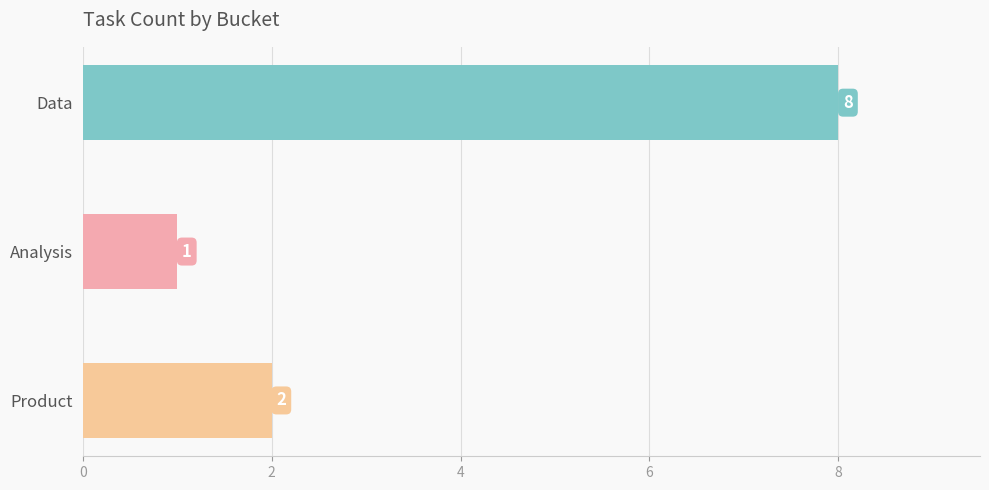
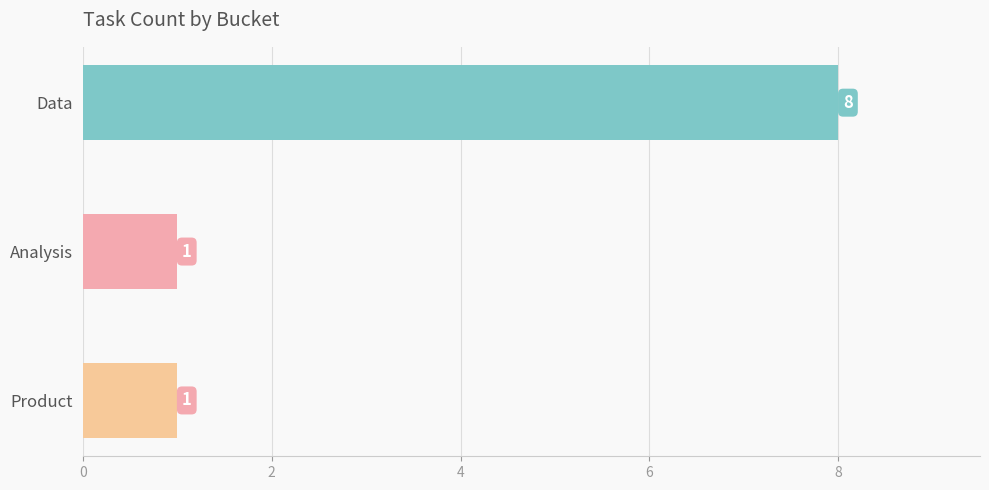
Product: 2 -> 1
